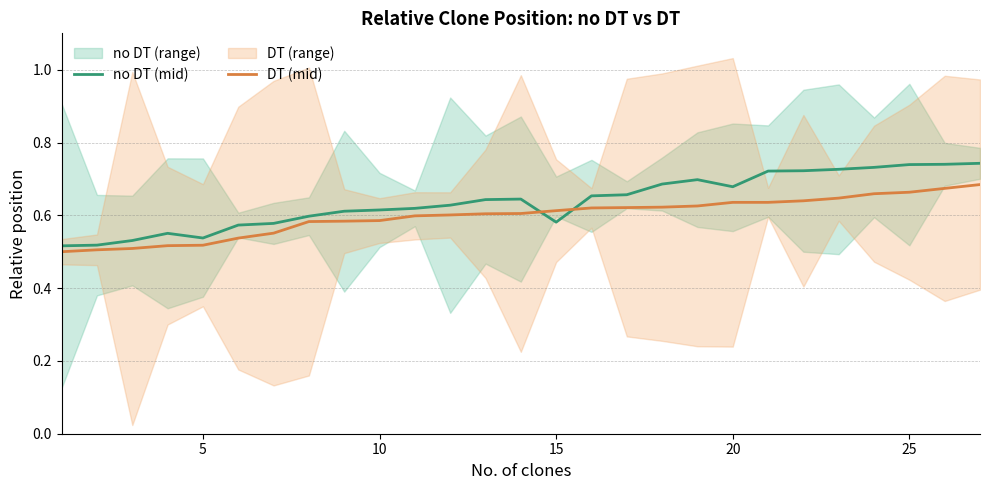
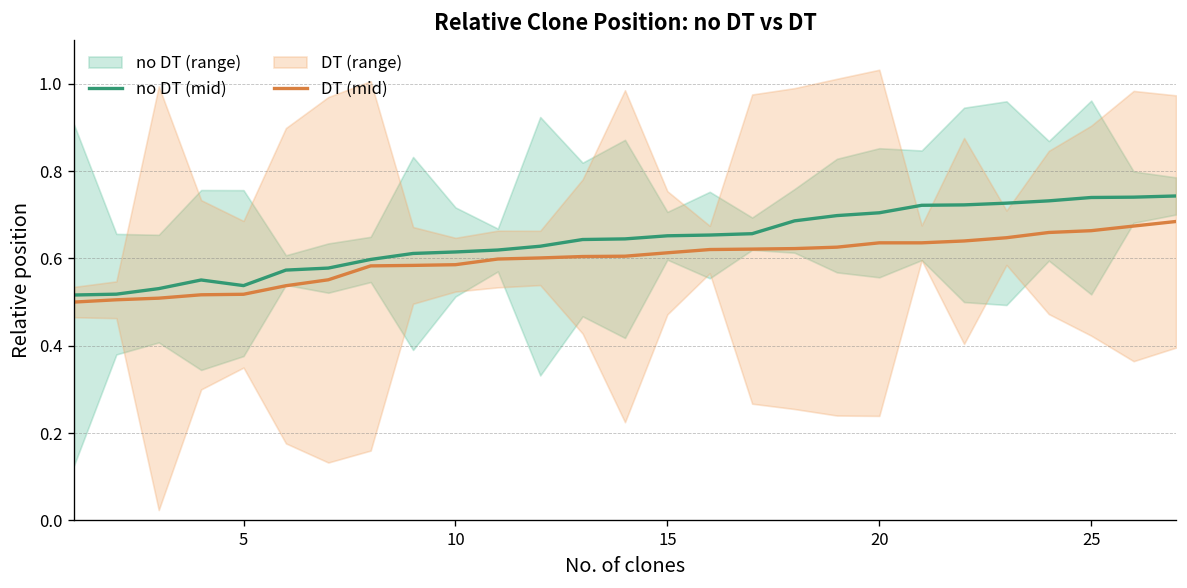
no DT (mid), 15: 0.58 -> 0.65
no DT (mid), 20: 0.68 -> 0.70
